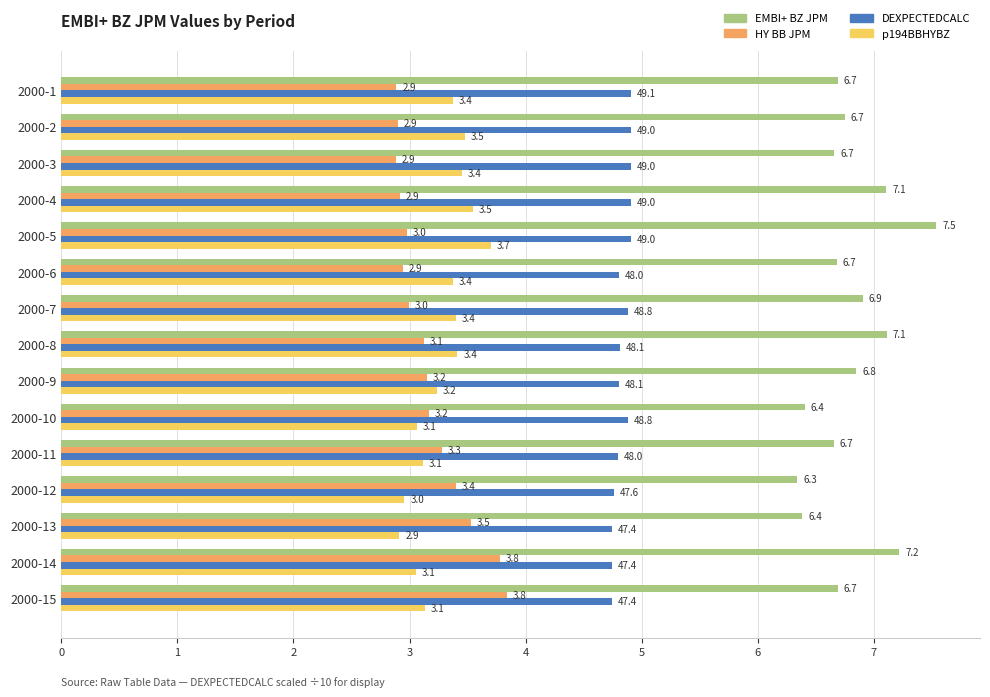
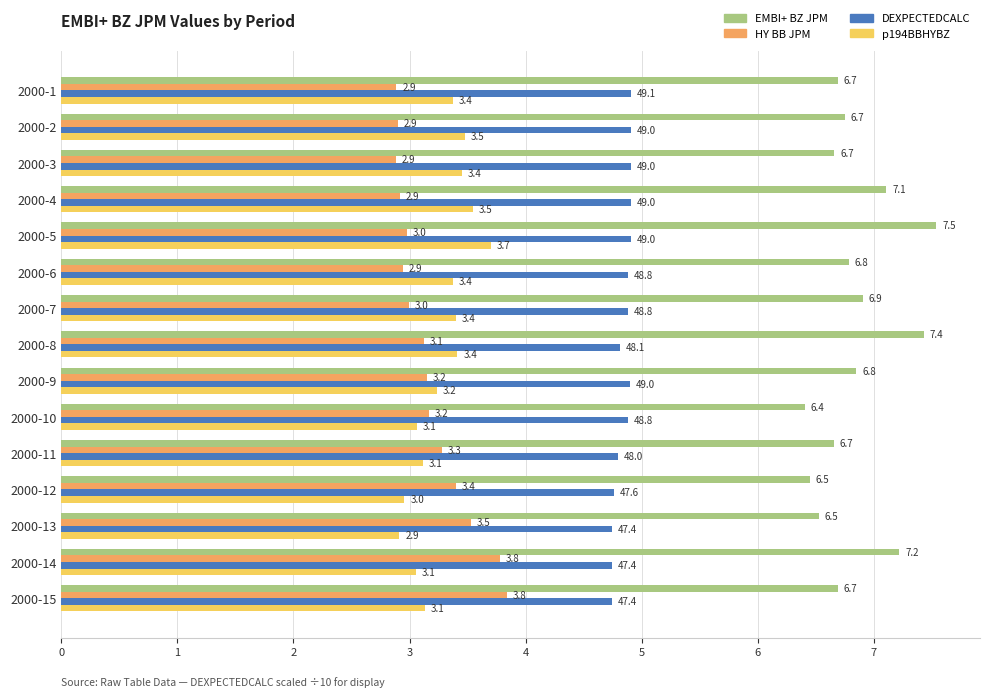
EMBI+ BZ JPM, 2000-6: 6.7 -> 6.8
DEXPECTEDCALC, 2000-6: 48.0 -> 48.8
EMBI+ BZ JPM, 2000-8: 7.1 -> 7.4
DEXPECTEDCALC, 2000-9: 48.1 -> 49.0
EMBI+ BZ JPM, 2000-12: 6.3 -> 6.5
EMBI+ BZ JPM, 2000-13: 6.4 -> 6.5
